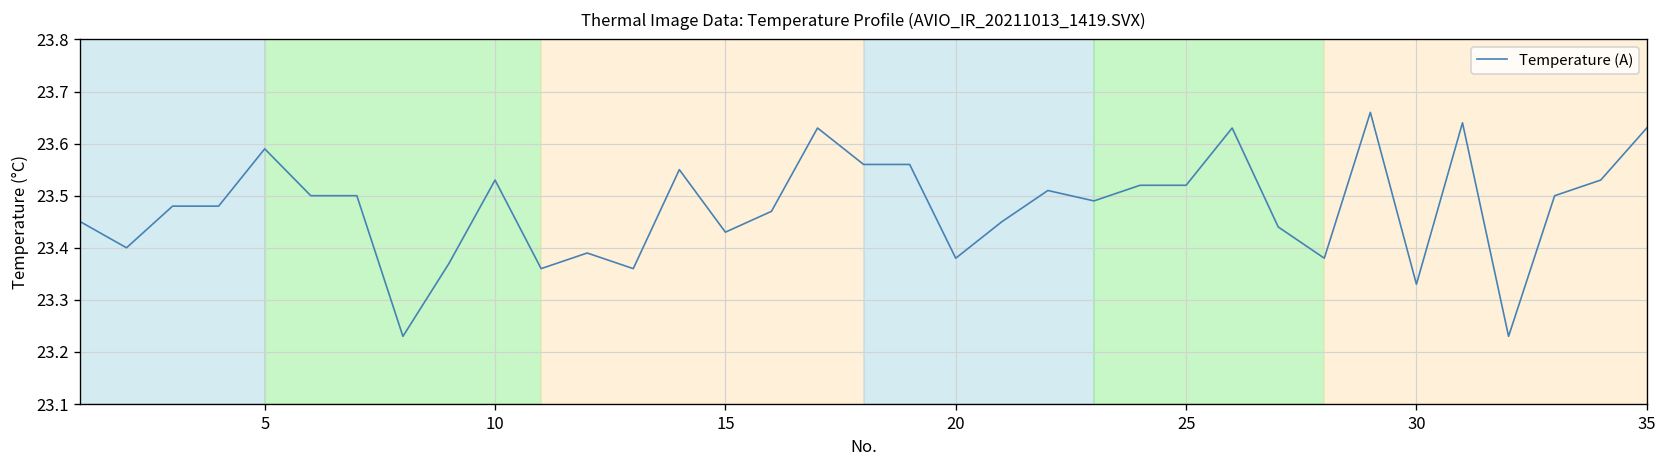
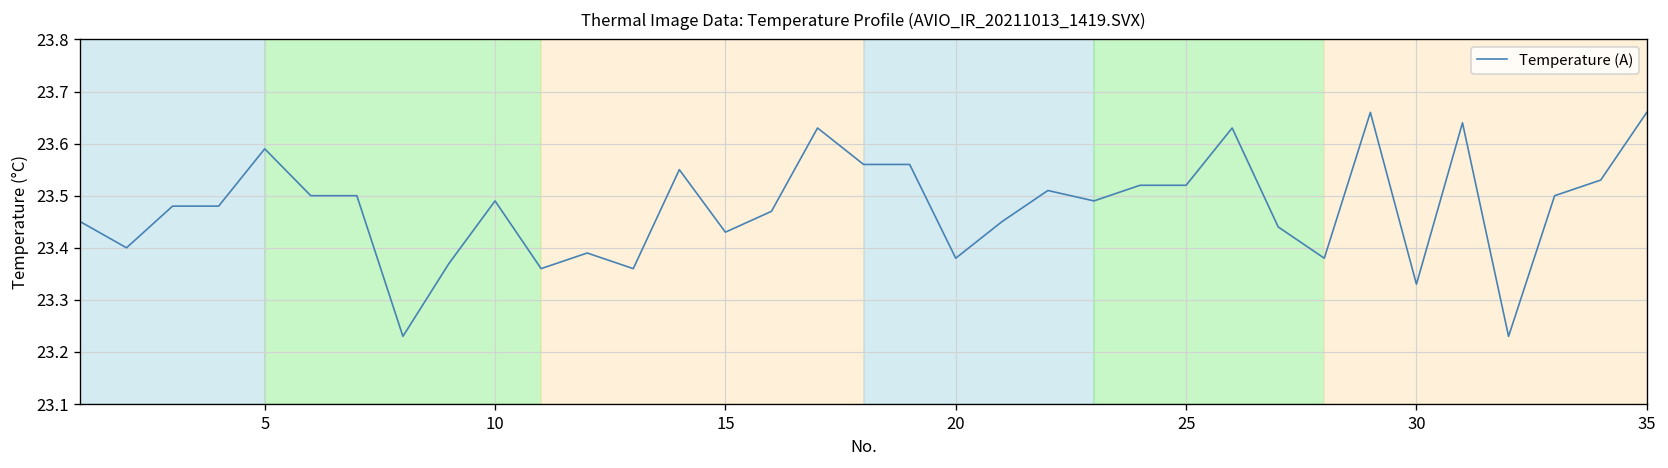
10: 23.53 -> 23.49
35: 23.63 -> 23.66
